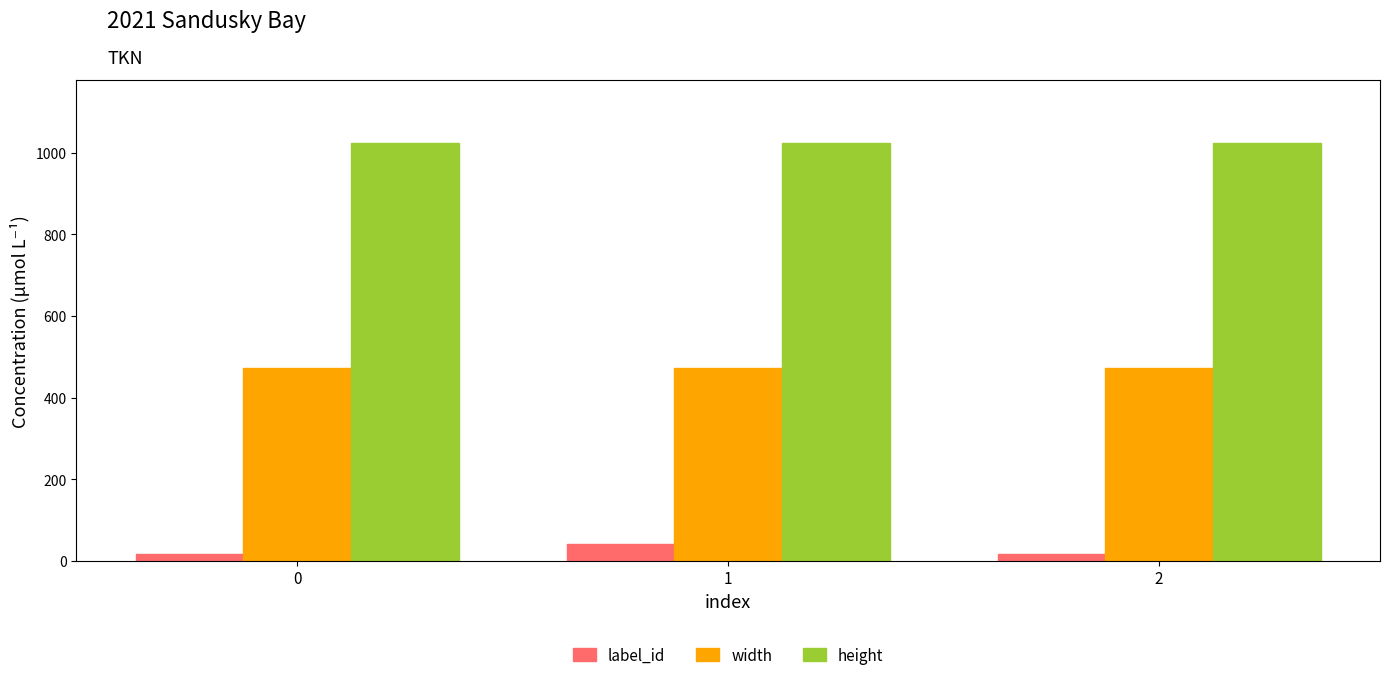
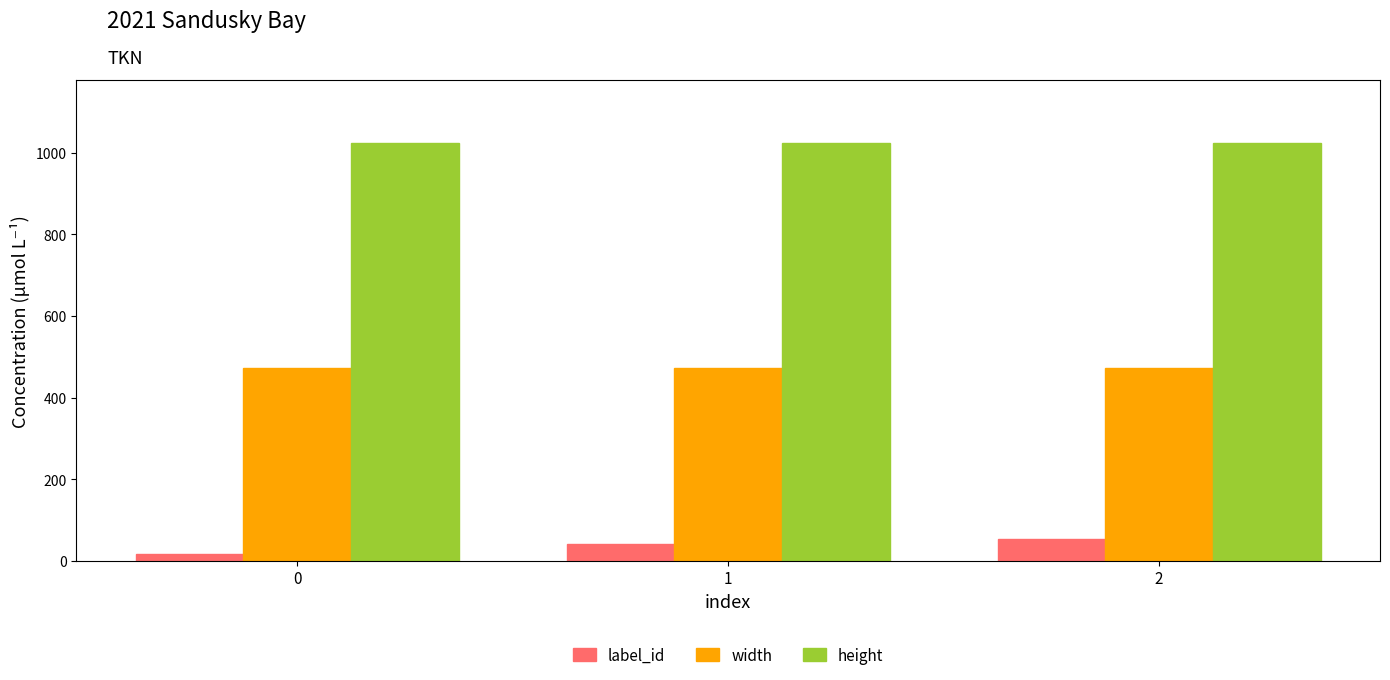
label_id, 2: 20 -> 50
